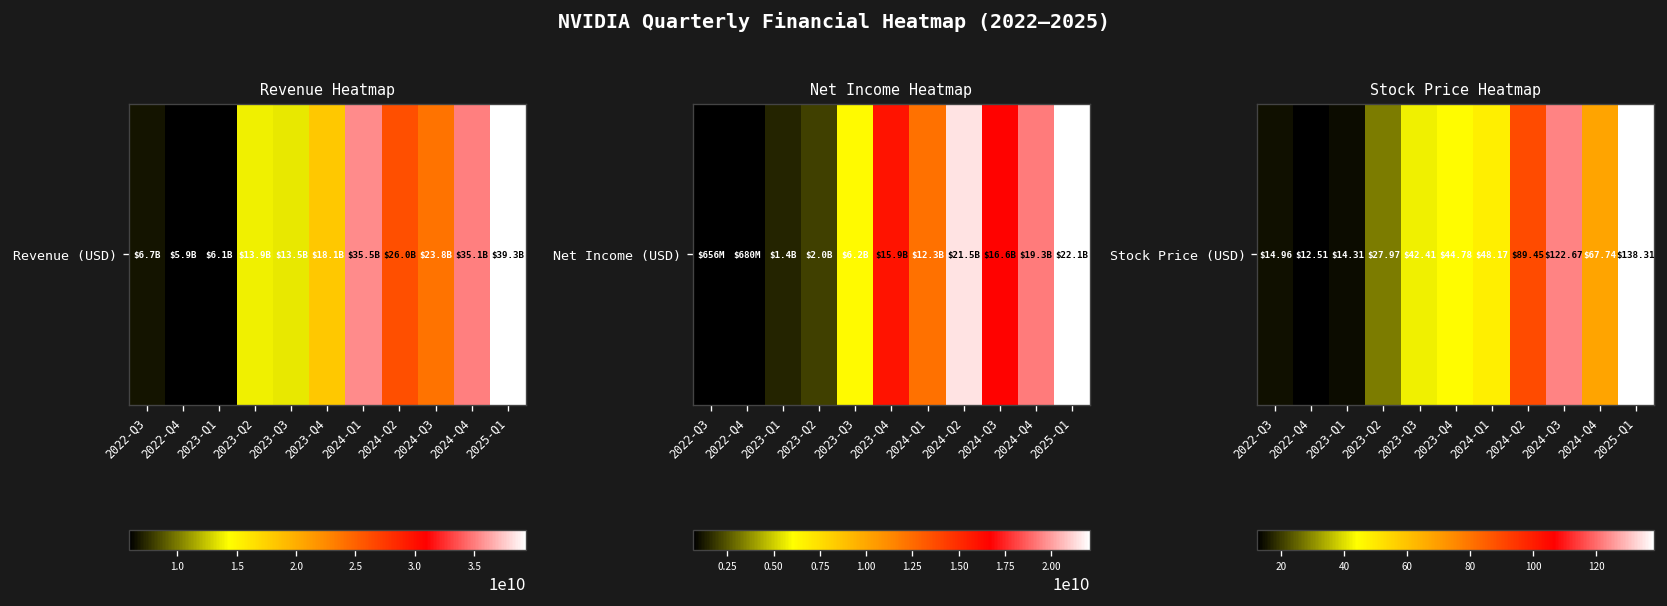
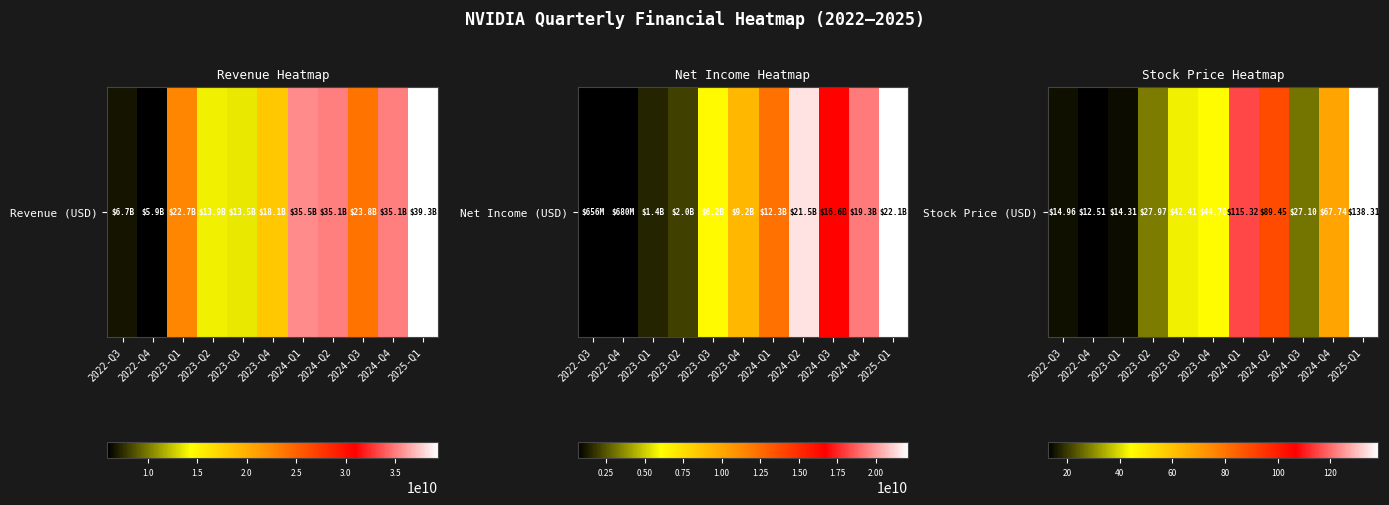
Revenue Heatmap, Revenue (USD), 2023-Q1: $6.1B -> $22.7B
Revenue Heatmap, Revenue (USD), 2024-Q2: $26.0B -> $35.1B
Net Income Heatmap, Net Income (USD), 2023-Q4: $15.9B -> $9.2B
Stock Price Heatmap, Stock Price (USD), 2024-Q1: $48.17 -> $115.32
Stock Price Heatmap, Stock Price (USD), 2024-Q3: $122.67 -> $27.10
